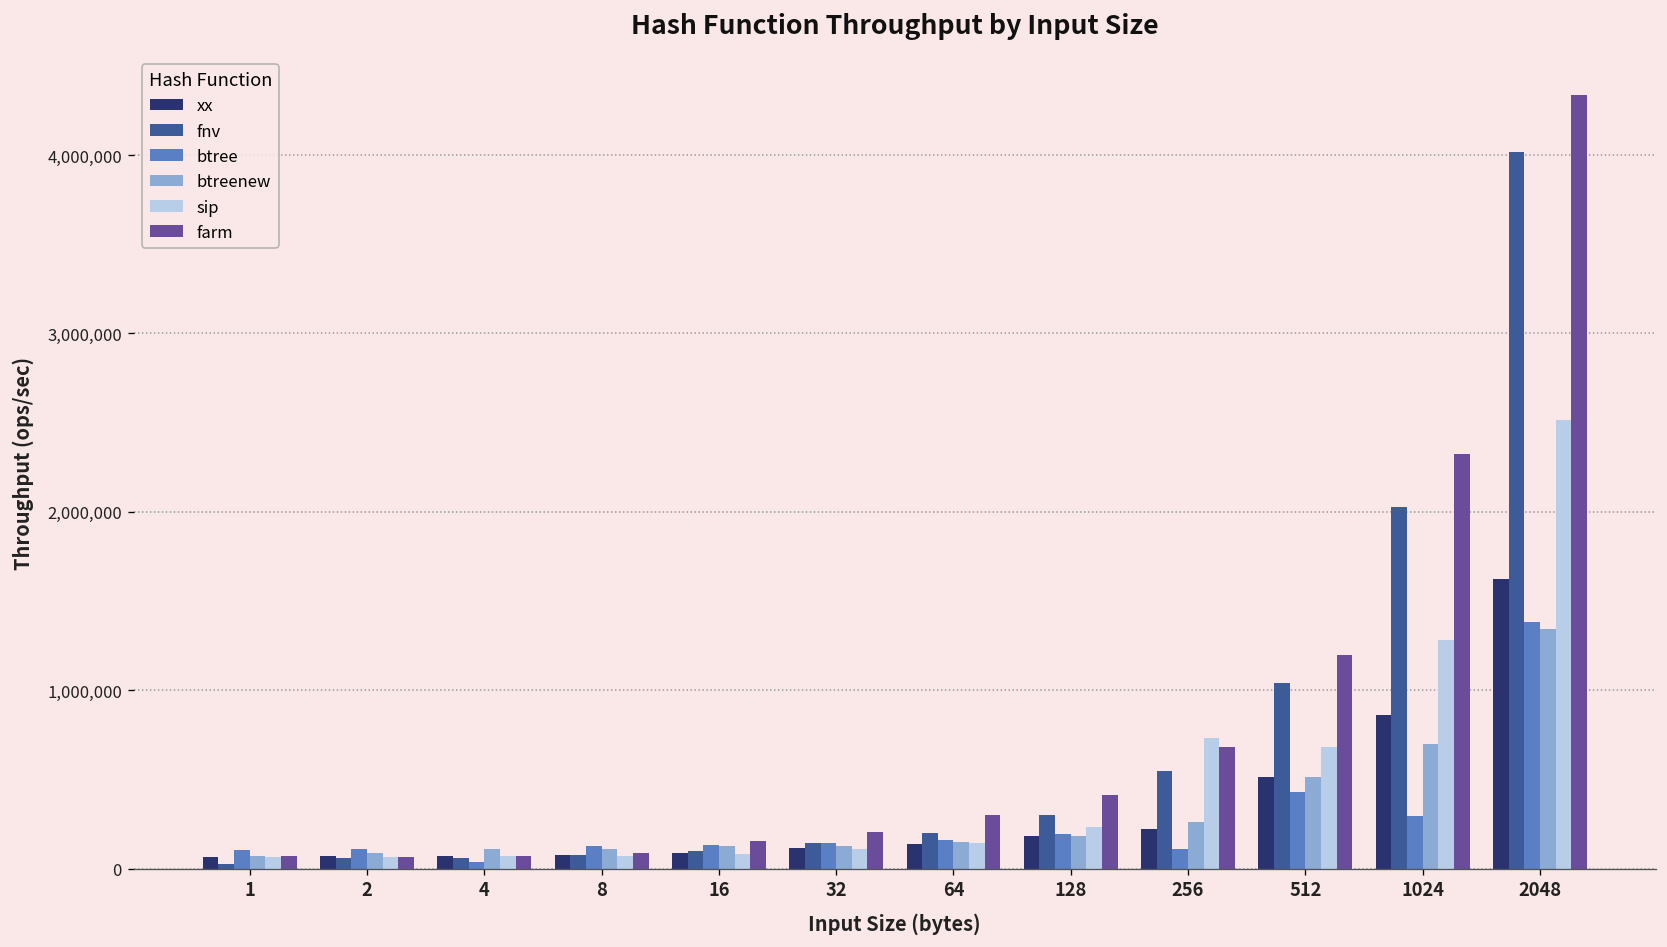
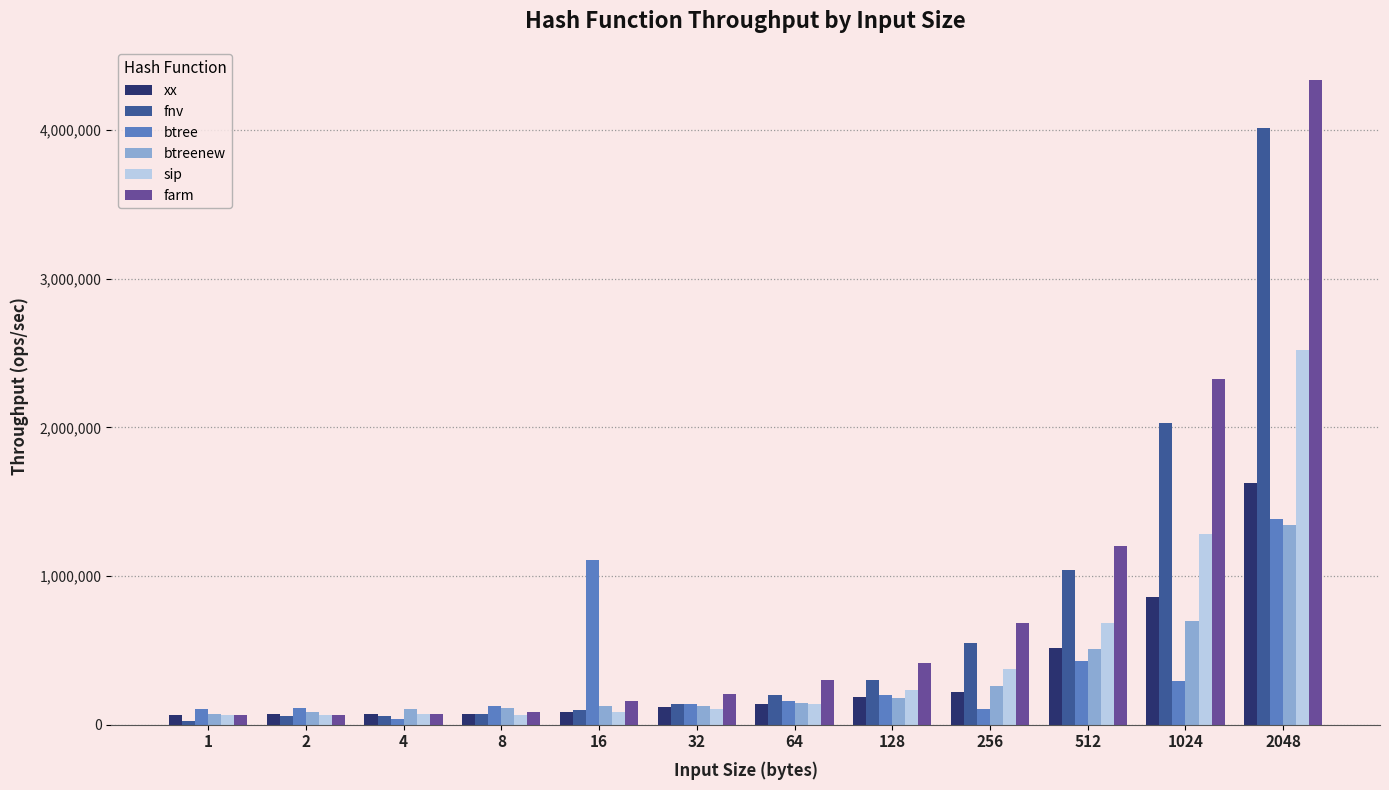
btree, 16: 130,000 -> 1,110,000
sip, 256: 730,000 -> 380,000
